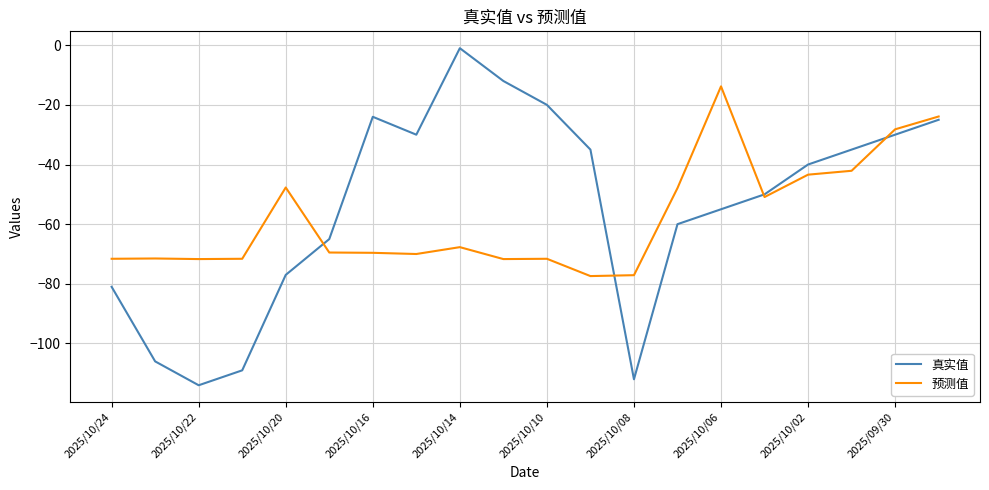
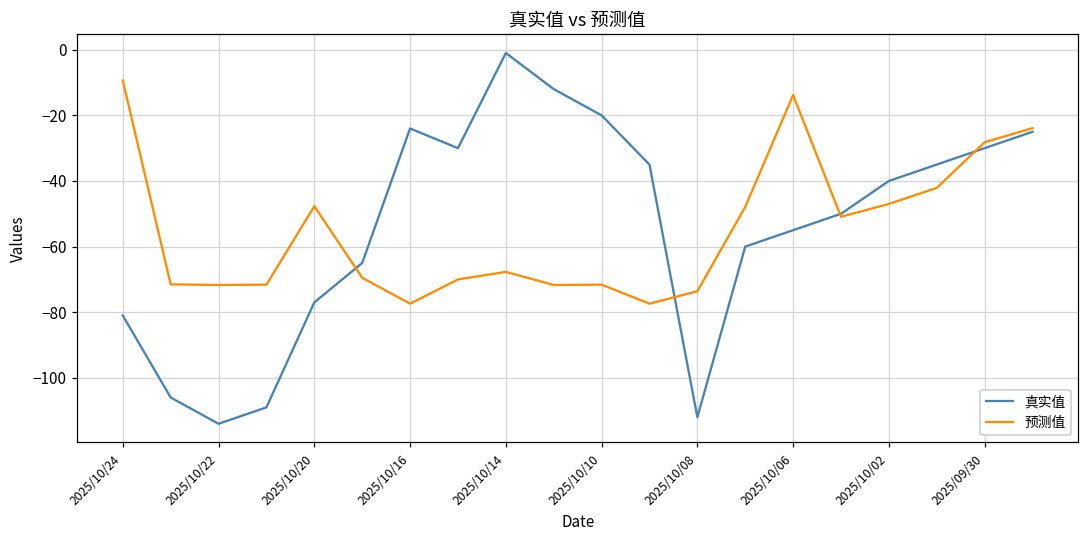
预测值, 2025/10/24: -72 -> -9
预测值, 2025/10/16: -70 -> -77
预测值, 2025/10/08: -77 -> -74
预测值, 2025/10/02: -43 -> -47
